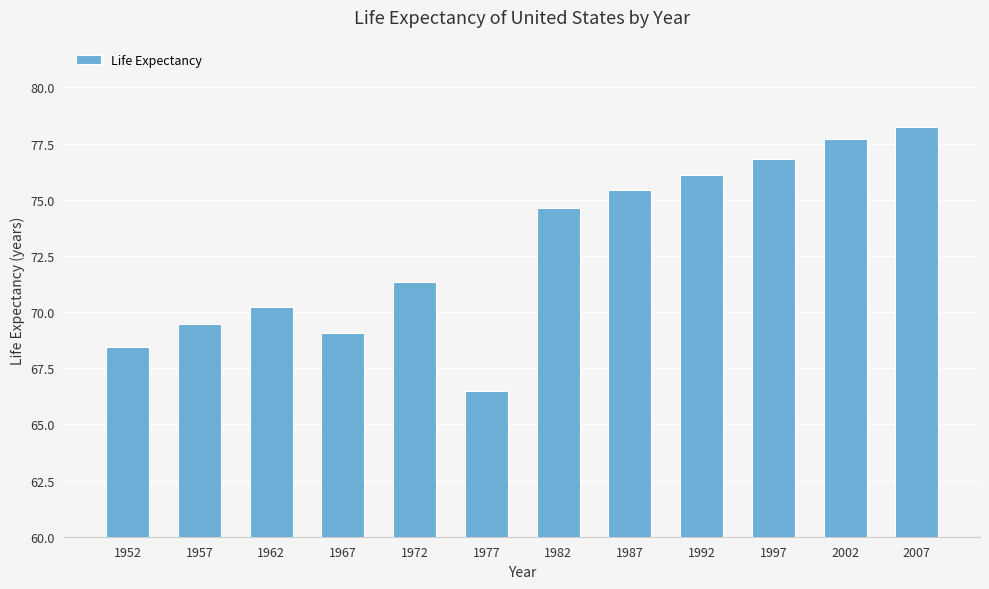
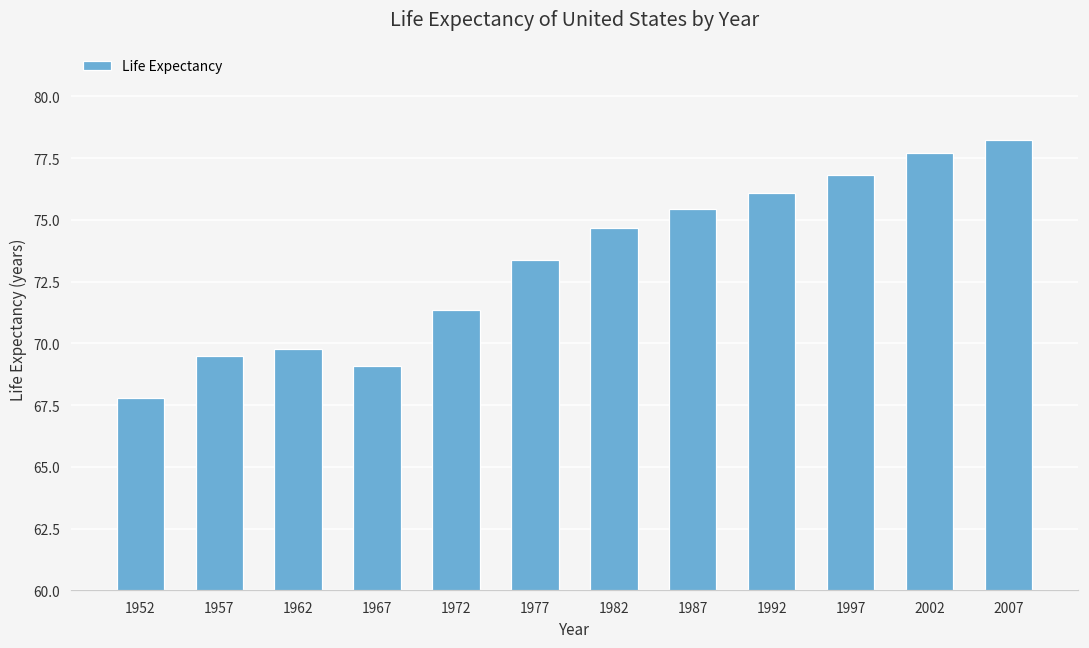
1952: 68.4 -> 67.8
1962: 70.2 -> 69.8
1977: 66.5 -> 73.4
